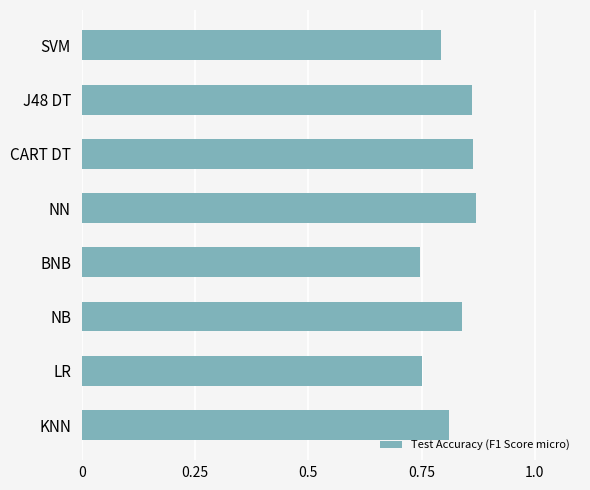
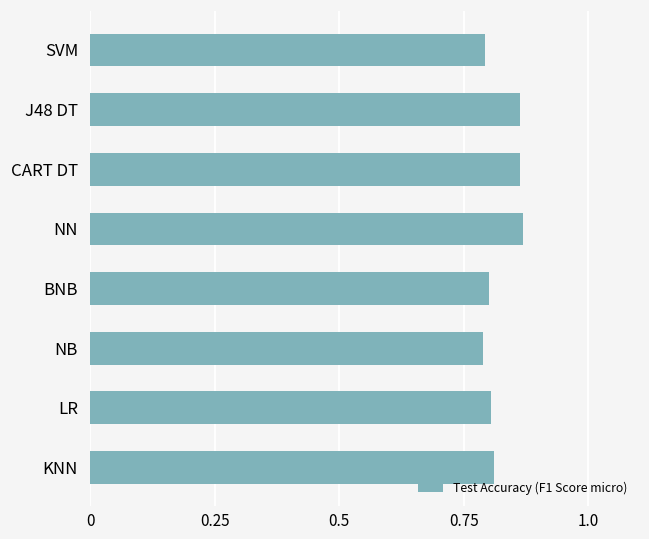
BNB: 0.75 -> 0.80
NB: 0.84 -> 0.79
LR: 0.75 -> 0.80
